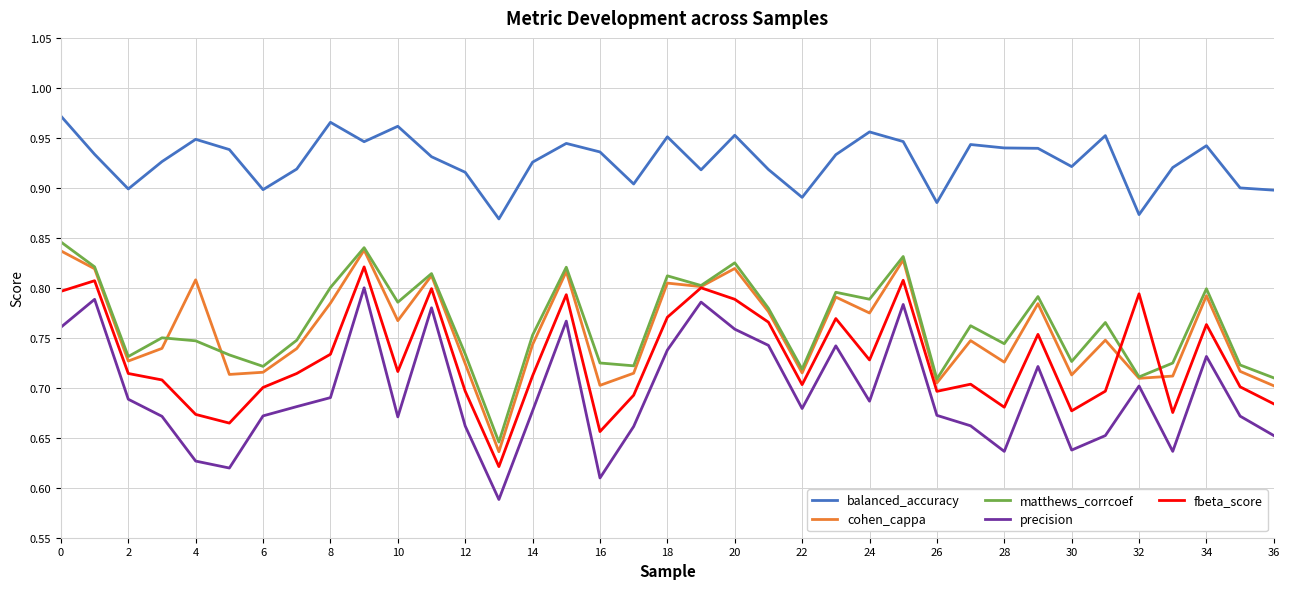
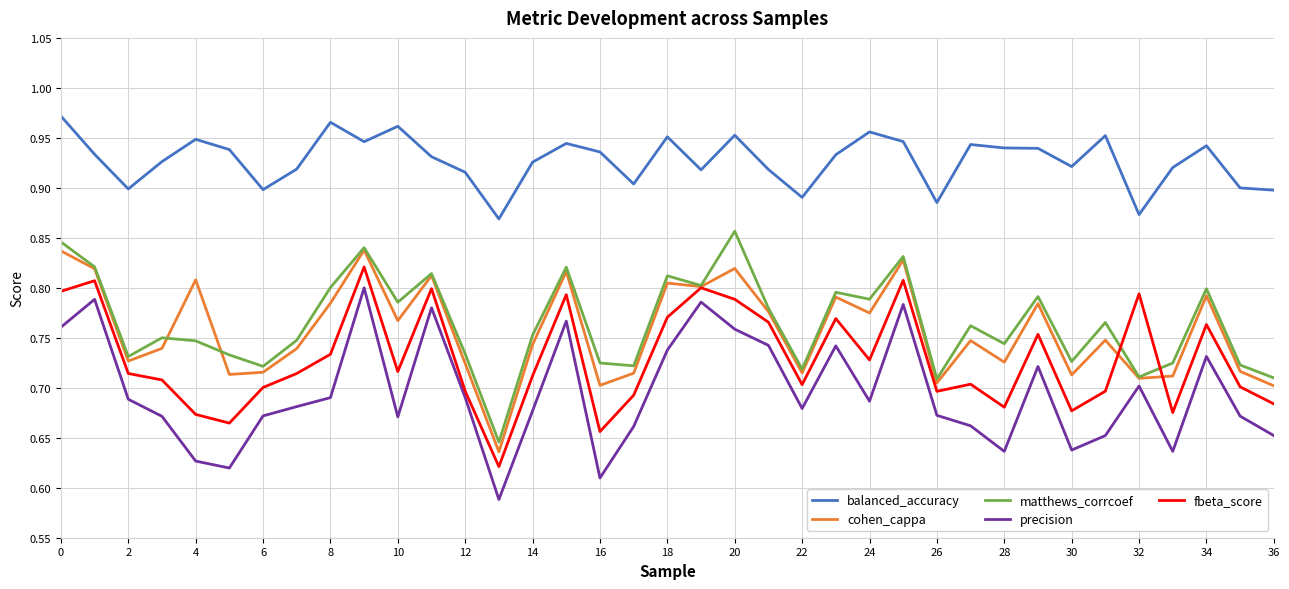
precision, 12: 0.66 -> 0.69
matthews_corrcoef, 20: 0.82 -> 0.86
